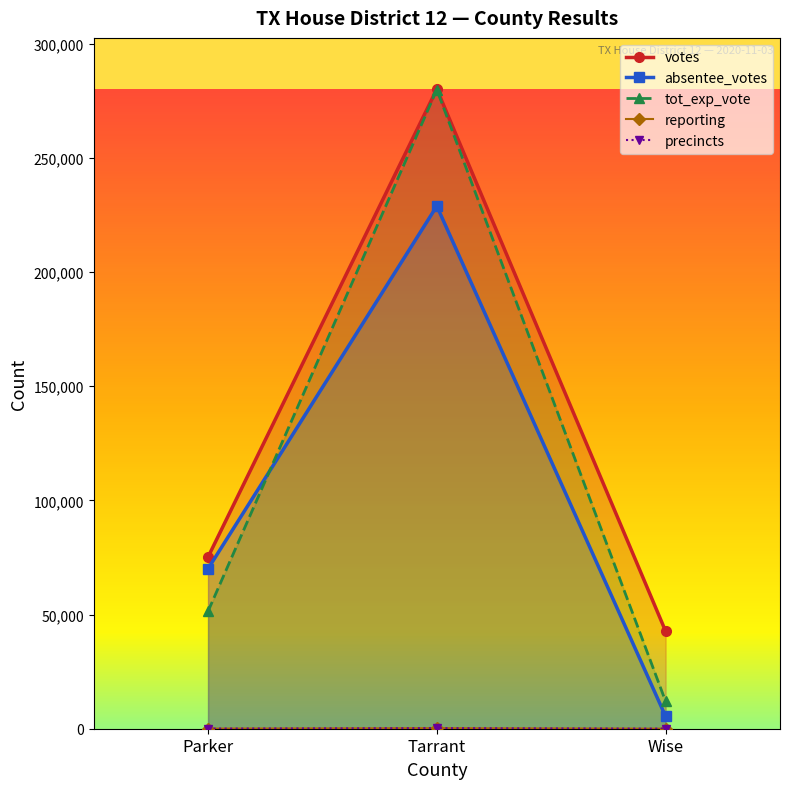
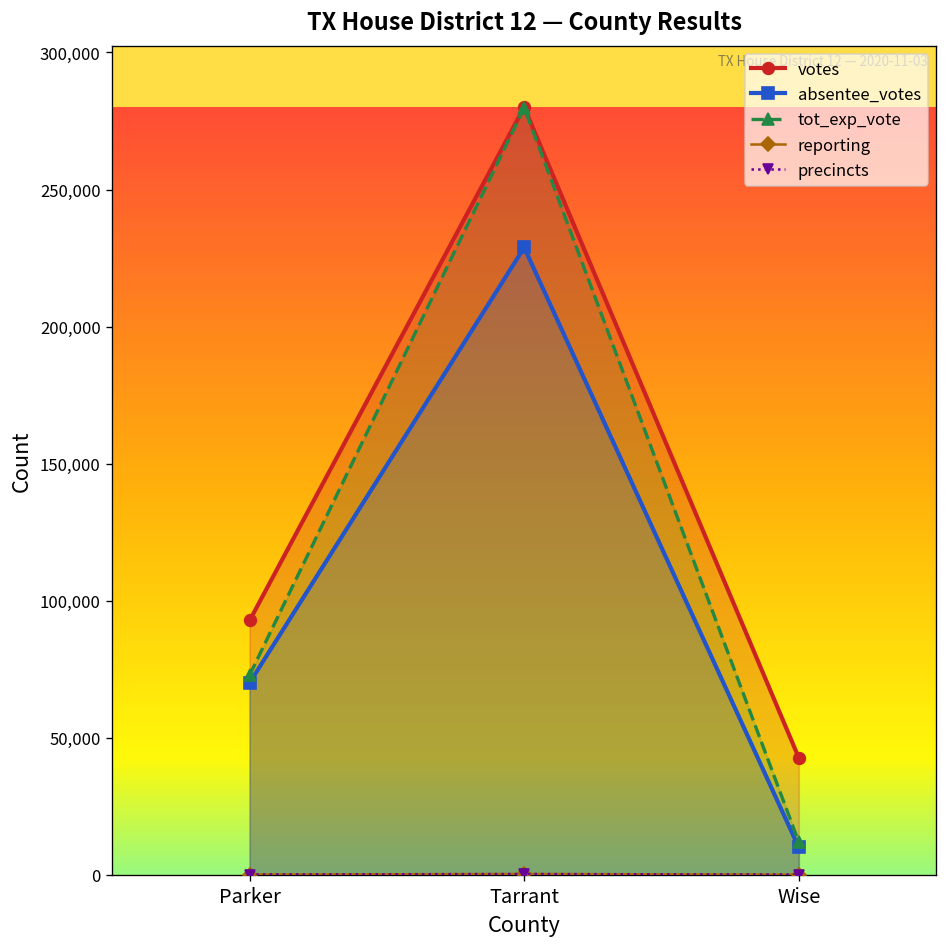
votes, Parker: 75,000 -> 93,000
tot_exp_vote, Parker: 51,000 -> 73,000
absentee_votes, Wise: 5,000 -> 10,000
